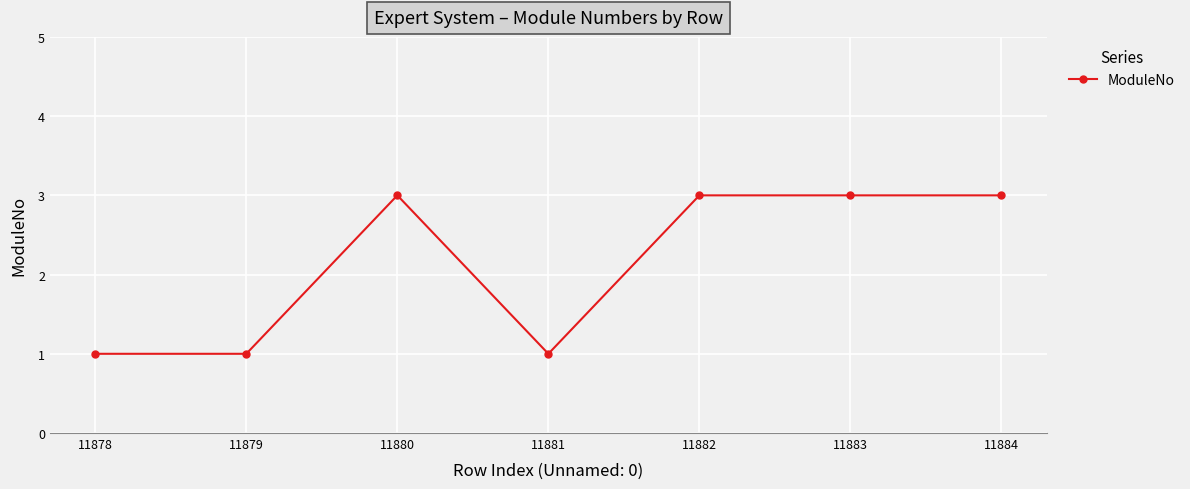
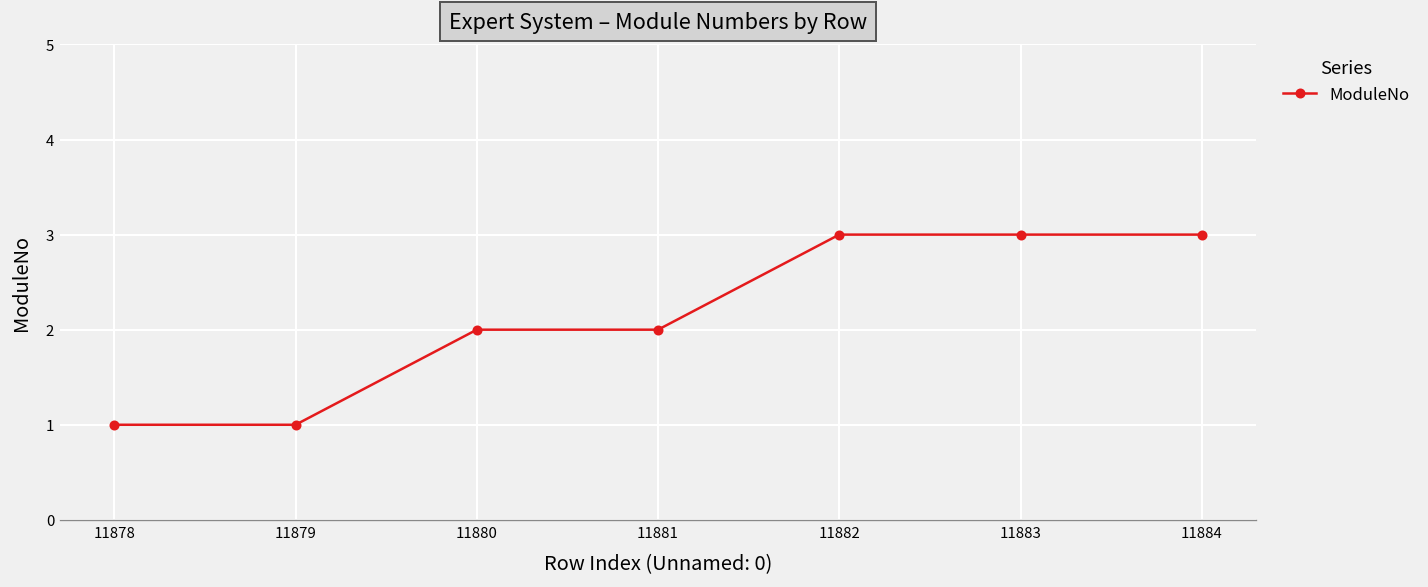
11880: 3 -> 2
11881: 1 -> 2
